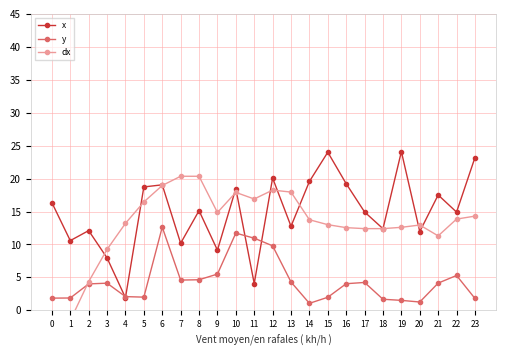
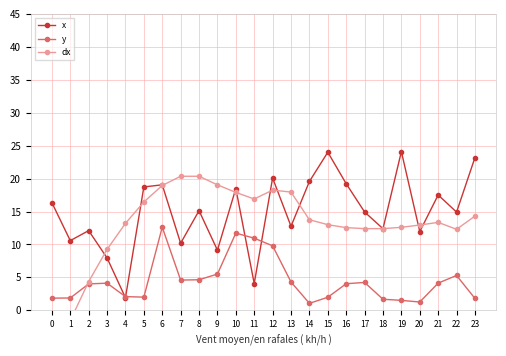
dx, 9: 15 -> 19
dx, 21: 11 -> 13
dx, 22: 14 -> 12
